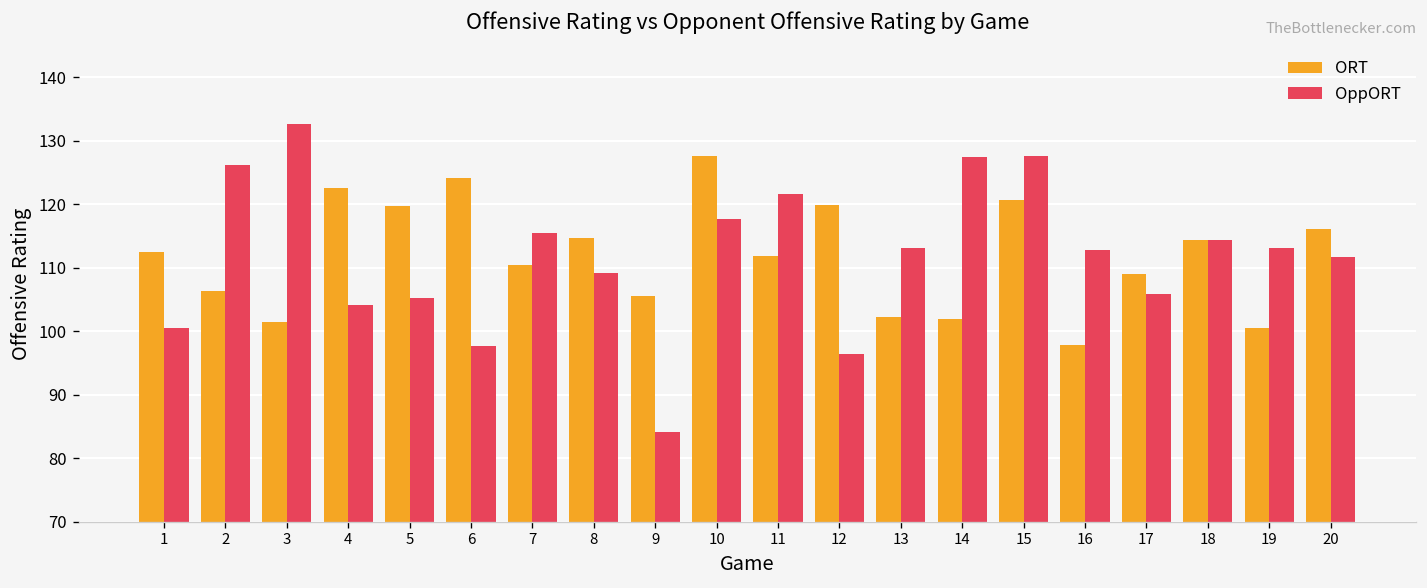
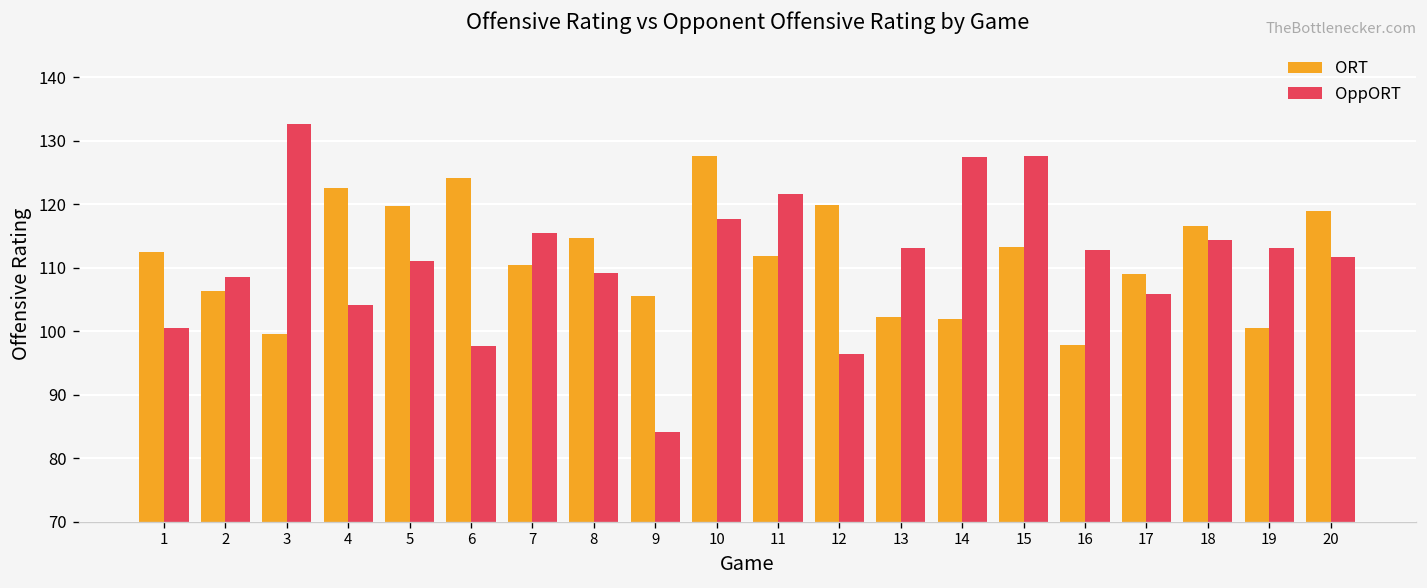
OppORT, 2: 126 -> 109
ORT, 3: 101 -> 100
OppORT, 5: 105 -> 111
ORT, 15: 121 -> 113
ORT, 18: 114 -> 117
ORT, 20: 116 -> 119
